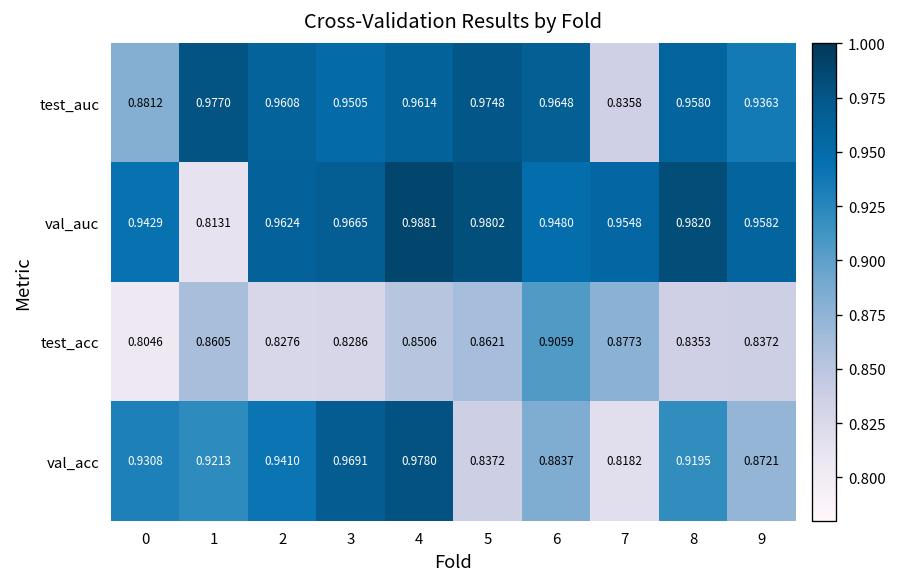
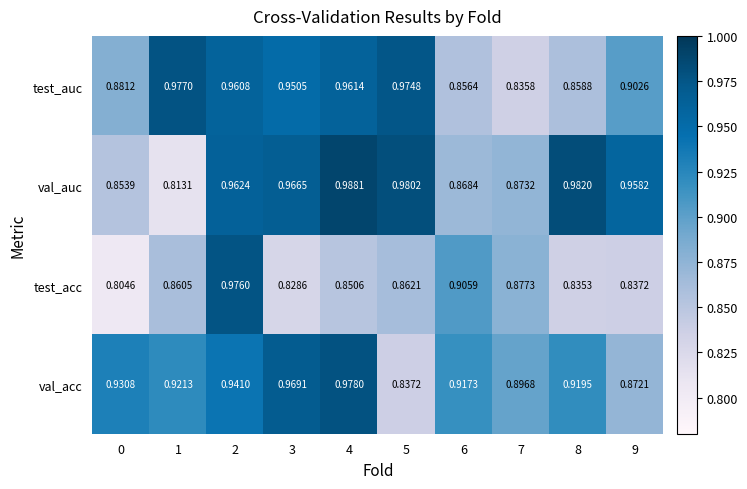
test_auc, 6: 0.9648 -> 0.8564
test_auc, 8: 0.9580 -> 0.8588
test_auc, 9: 0.9363 -> 0.9026
val_auc, 0: 0.9429 -> 0.8539
val_auc, 6: 0.9480 -> 0.8684
val_auc, 7: 0.9548 -> 0.8732
test_acc, 2: 0.8276 -> 0.9760
val_acc, 6: 0.8837 -> 0.9173
val_acc, 7: 0.8182 -> 0.8968
